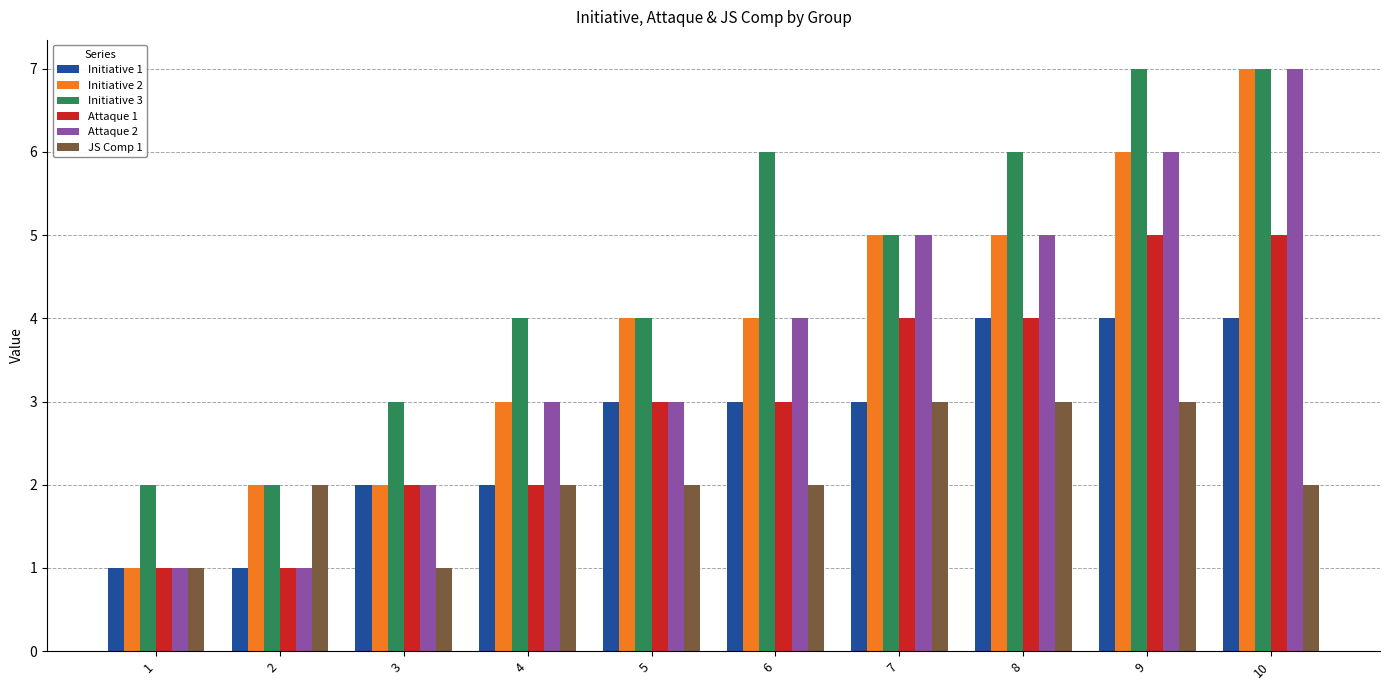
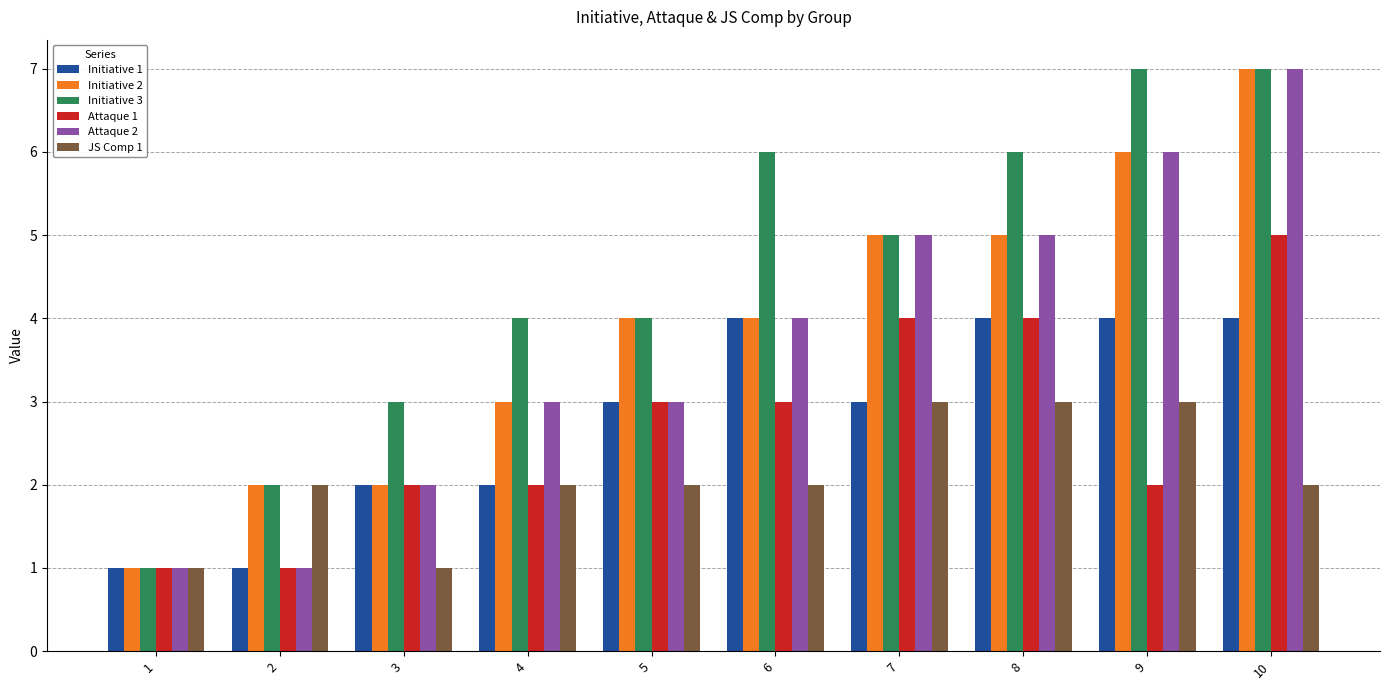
Initiative 3, 1: 2 -> 1
Initiative 1, 6: 3 -> 4
Attaque 1, 9: 5 -> 2
